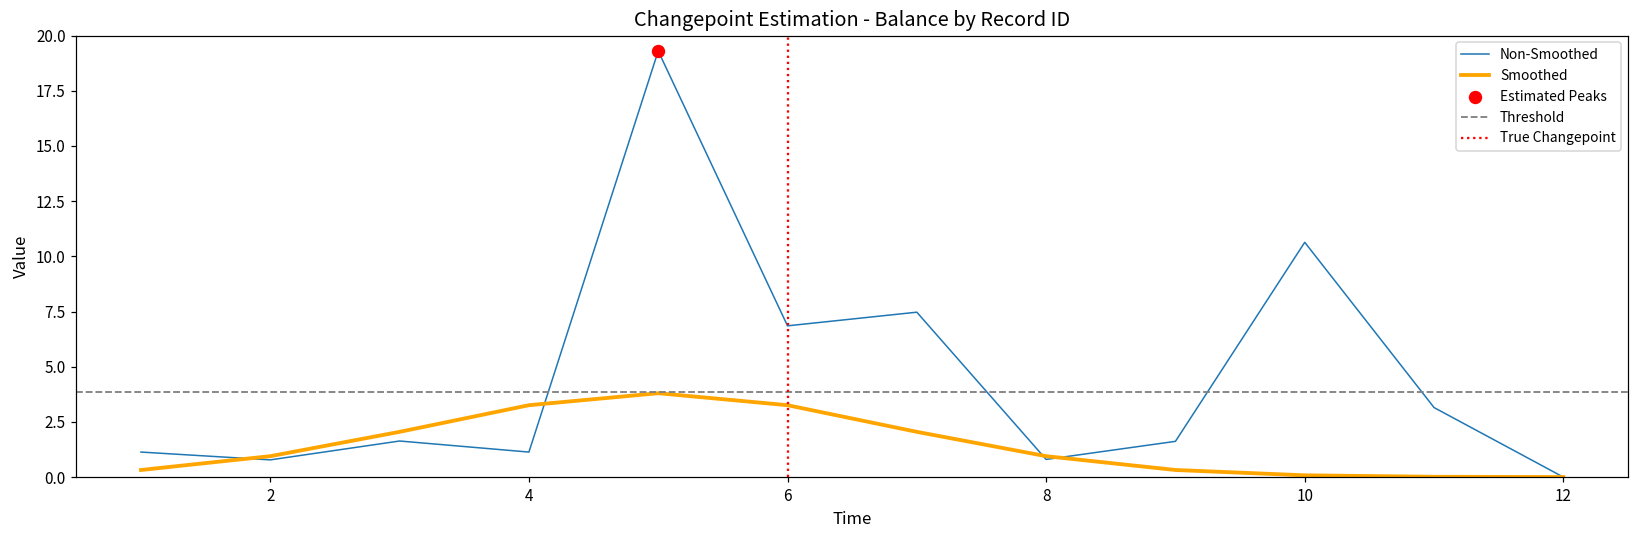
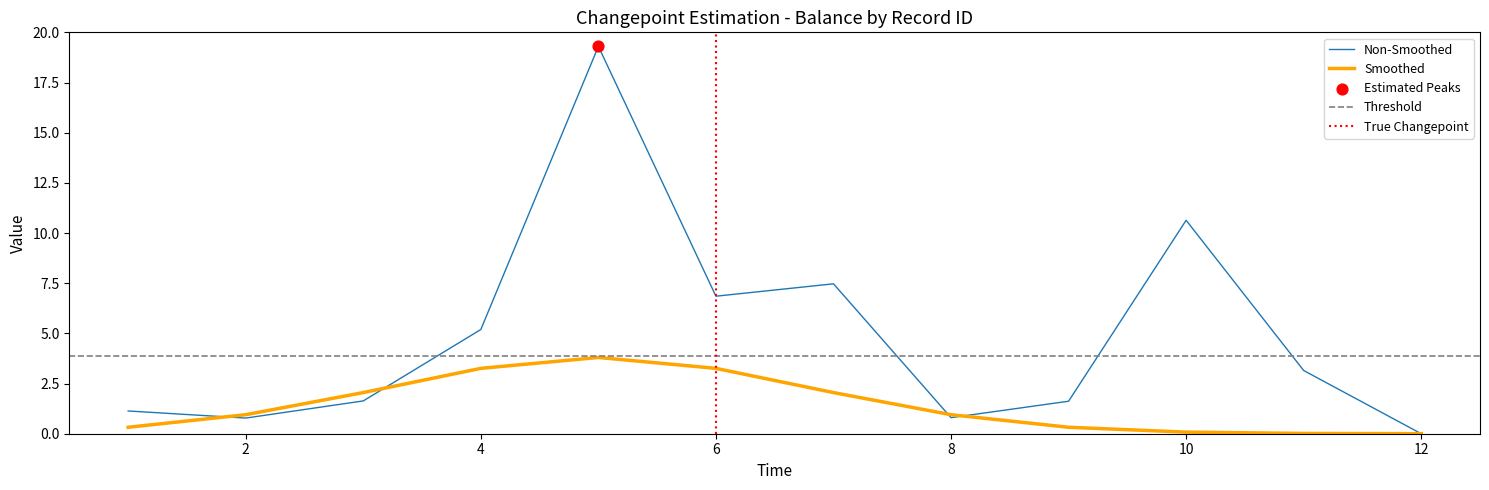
Non-Smoothed, 4: 1.1 -> 5.2
